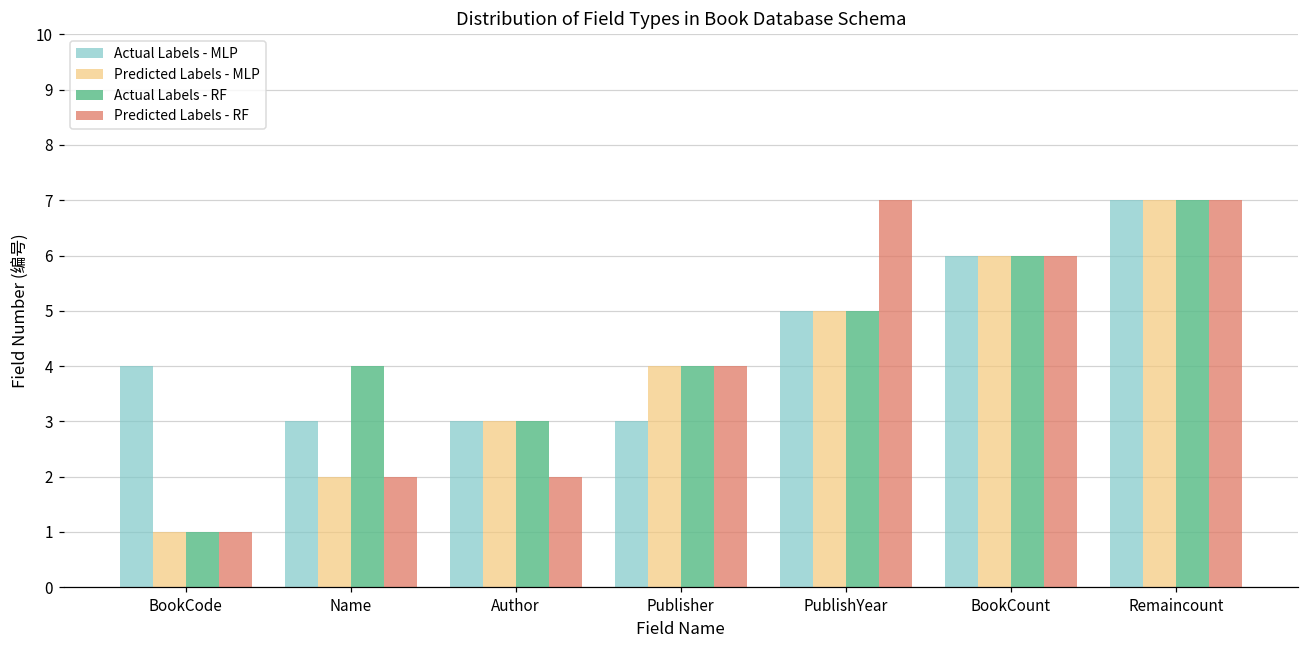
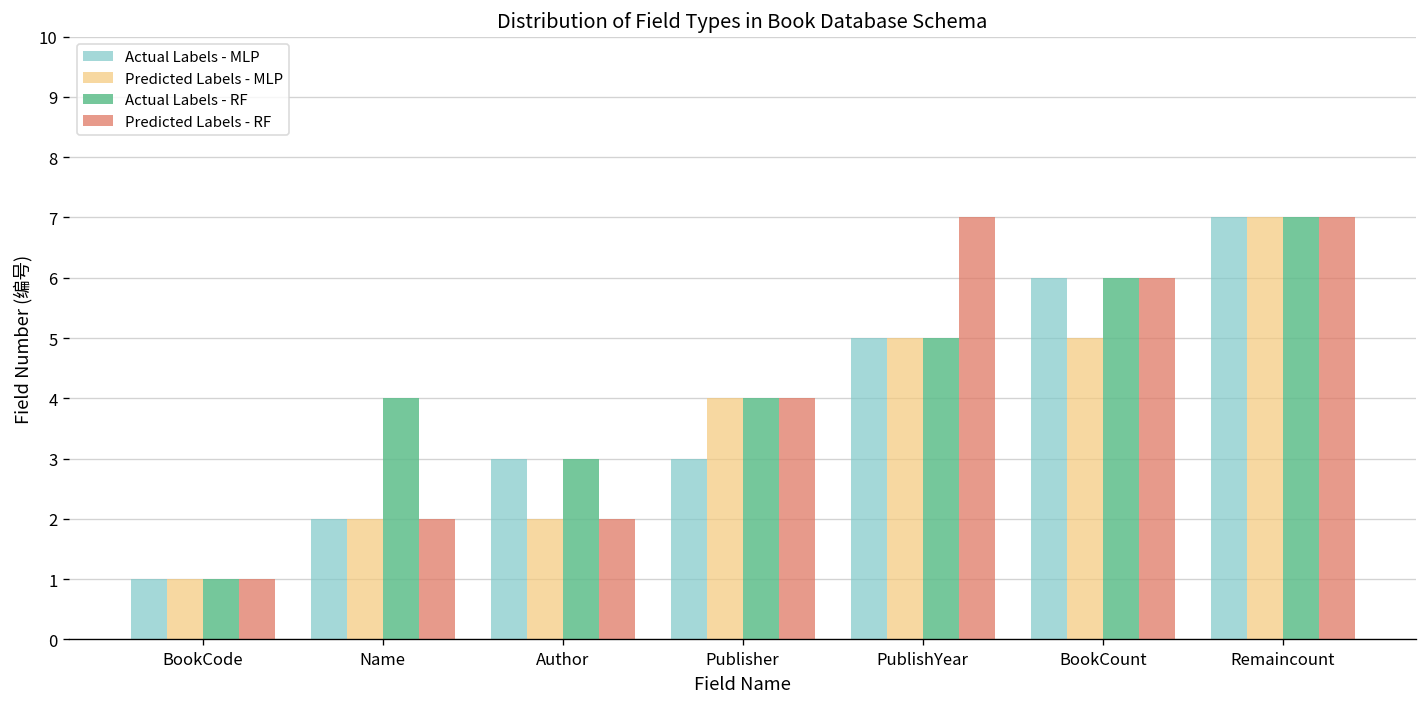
Actual Labels - MLP, BookCode: 4 -> 1
Actual Labels - MLP, Name: 3 -> 2
Predicted Labels - MLP, Author: 3 -> 2
Predicted Labels - MLP, BookCount: 6 -> 5
